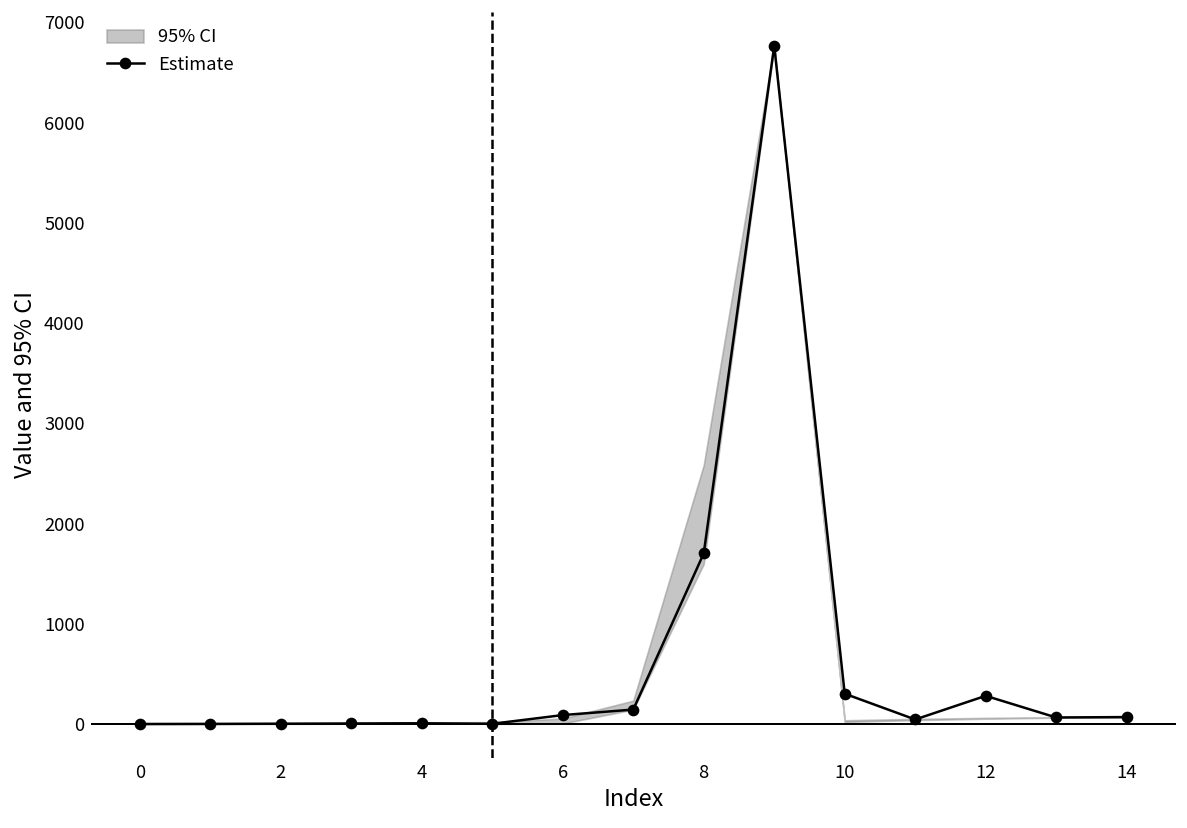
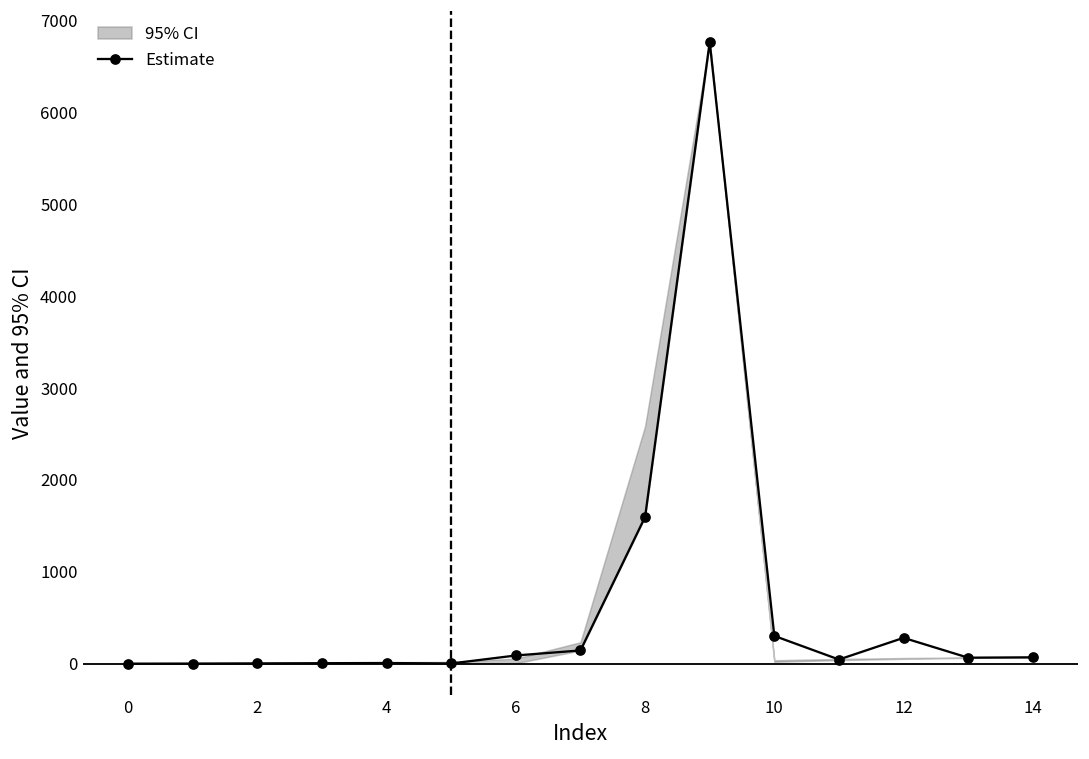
Estimate, 8: 1700 -> 1600
